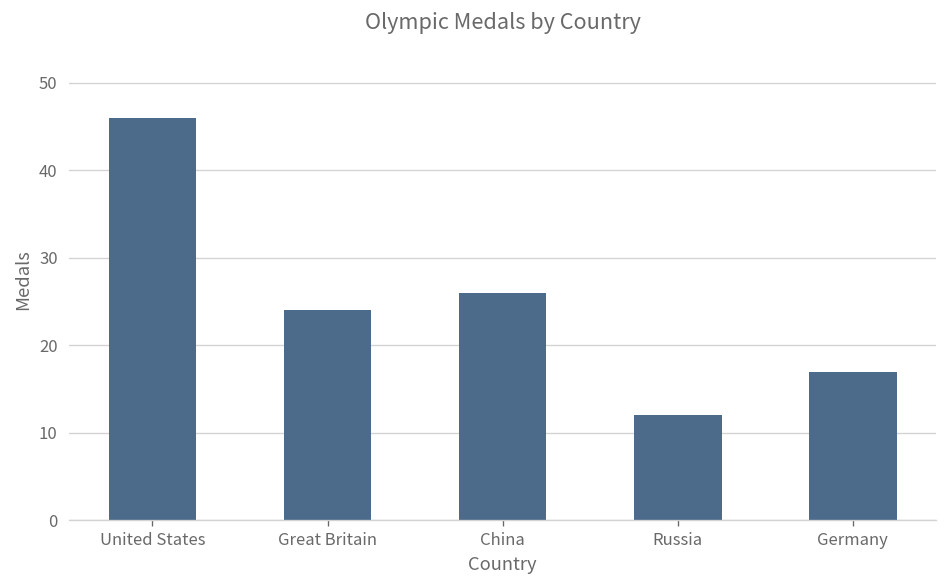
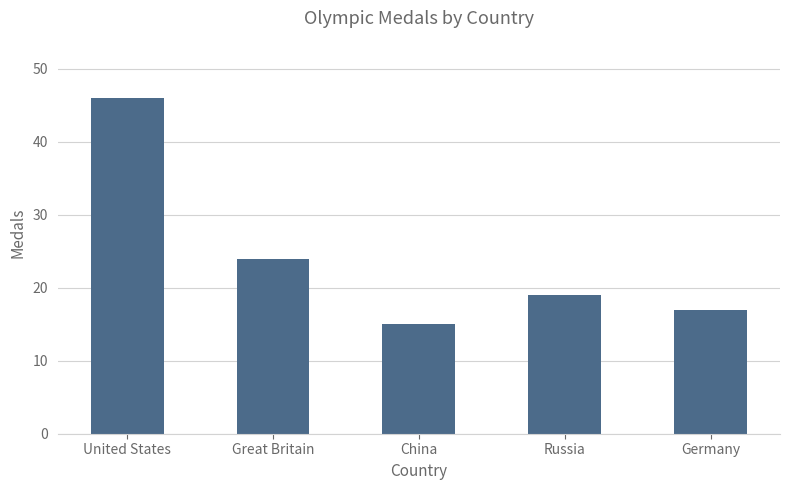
China: 26 -> 15
Russia: 12 -> 19
